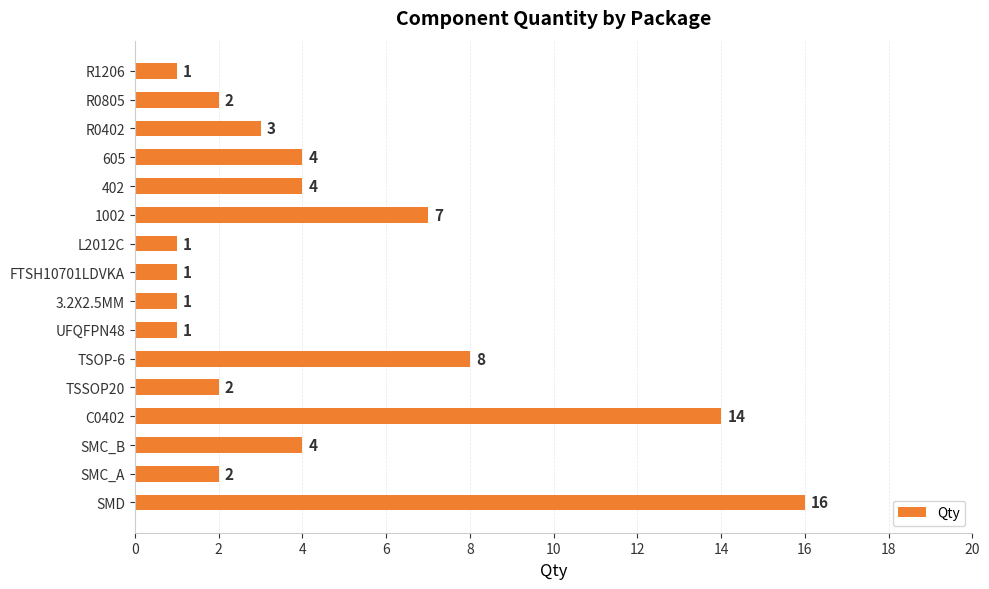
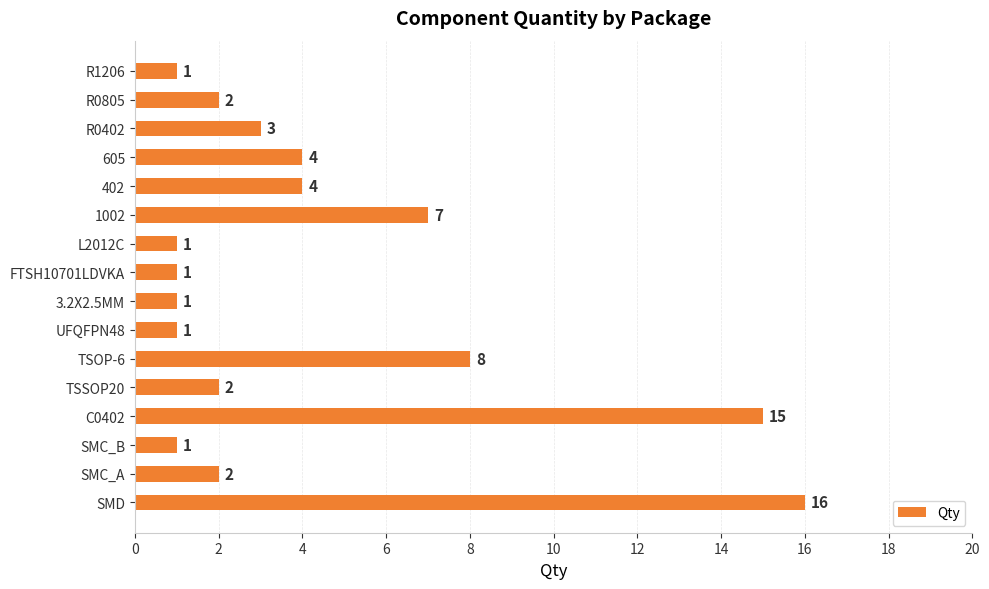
C0402: 14 -> 15
SMC_B: 4 -> 1
